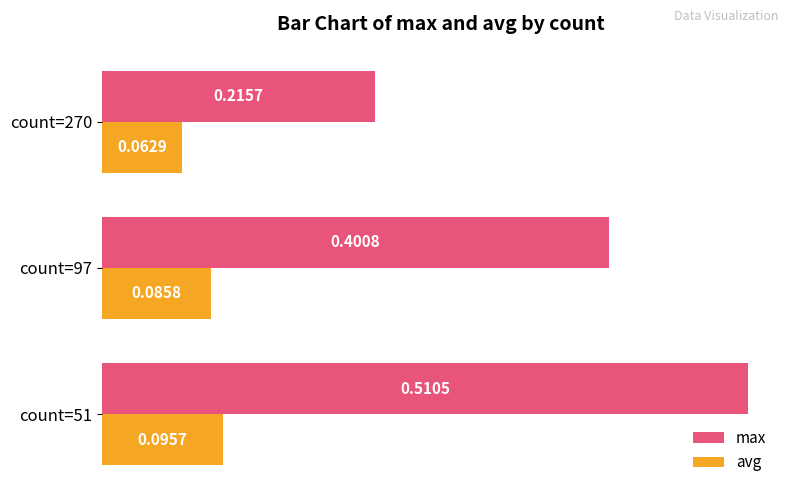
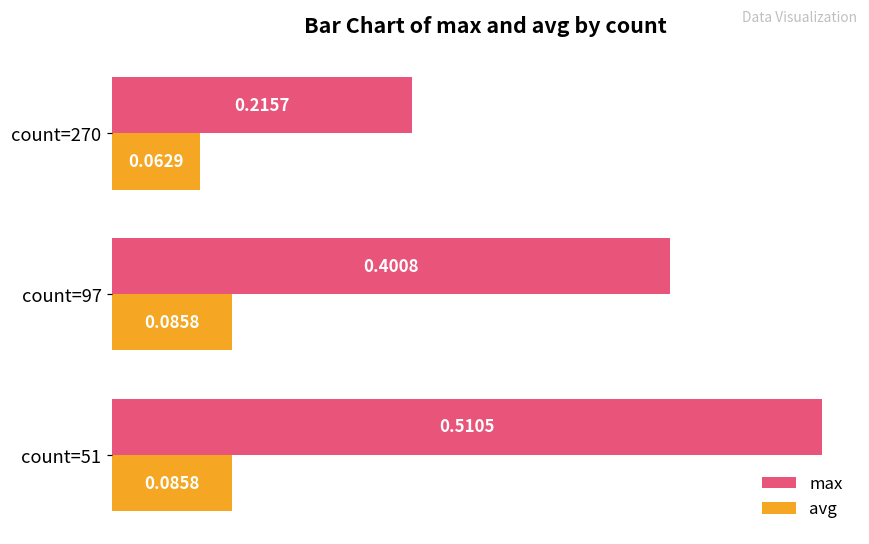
avg, count=51: 0.0957 -> 0.0858
